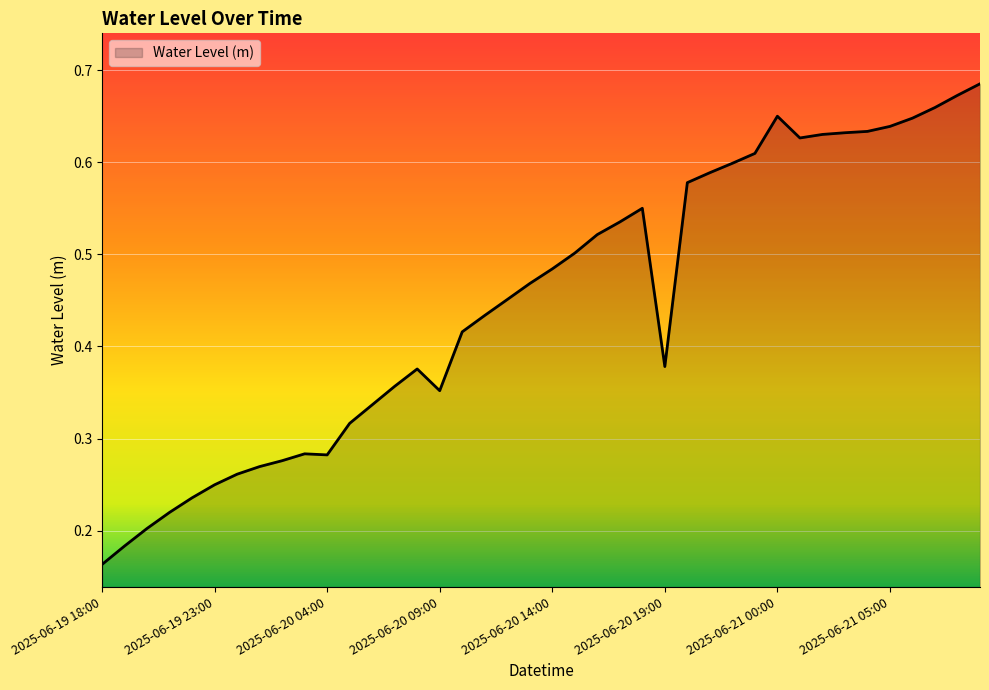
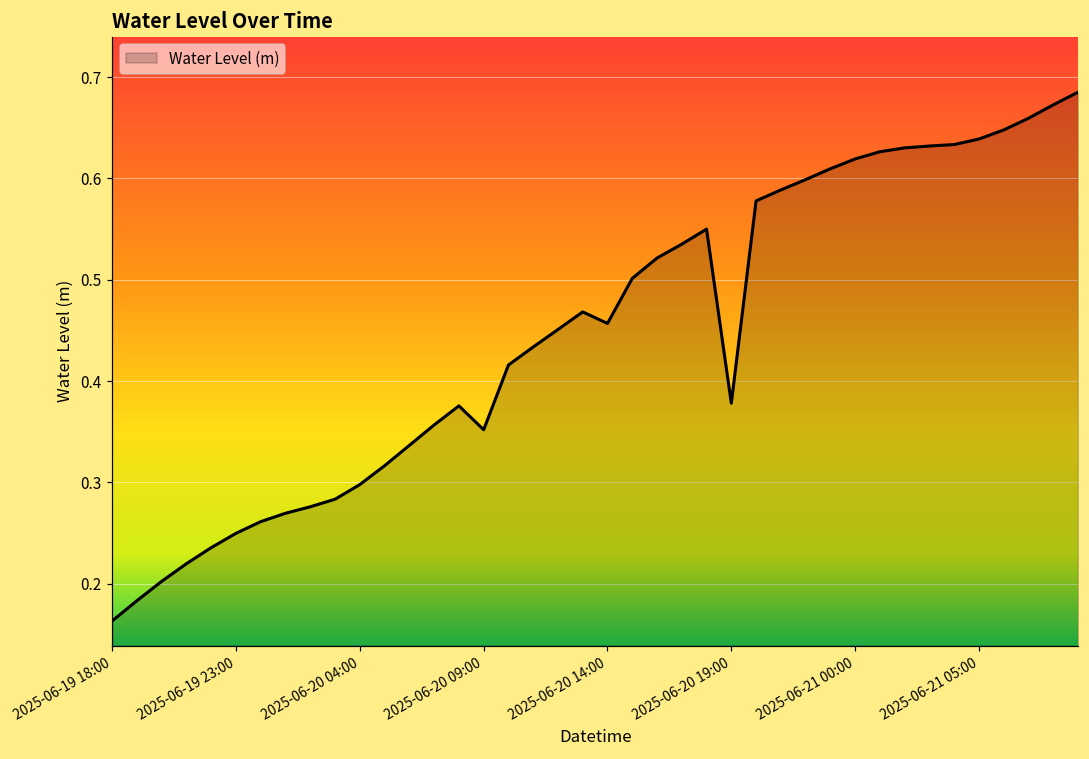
2025-06-20 04:00: 0.28 -> 0.30
2025-06-20 14:00: 0.48 -> 0.46
2025-06-21 00:00: 0.65 -> 0.62
